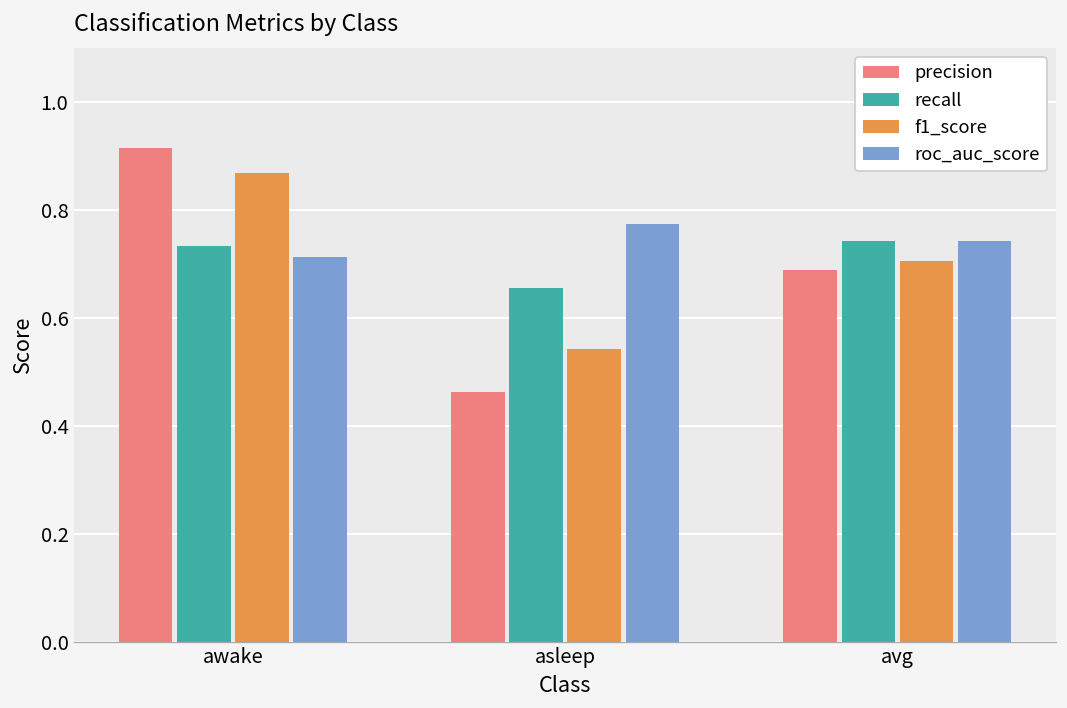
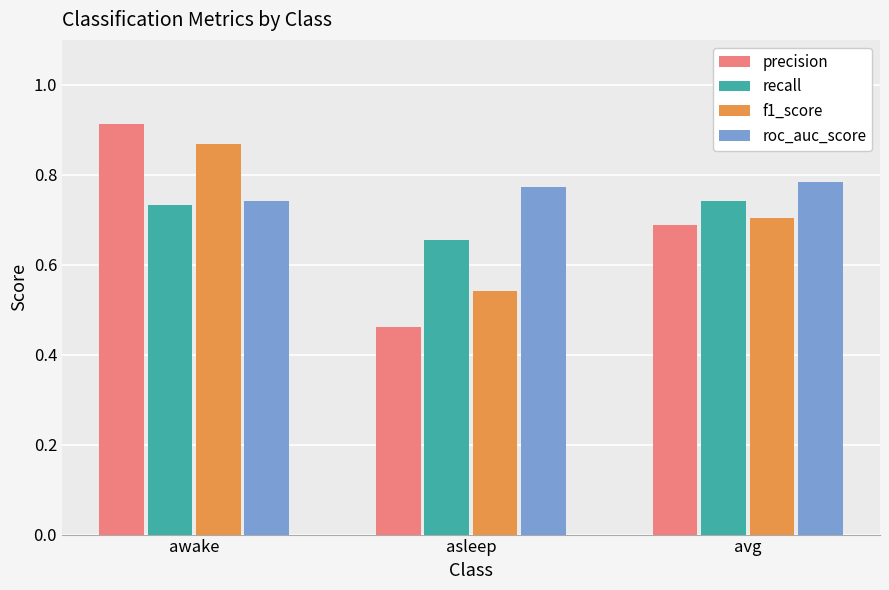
roc_auc_score, awake: 0.71 -> 0.74
roc_auc_score, avg: 0.74 -> 0.78
